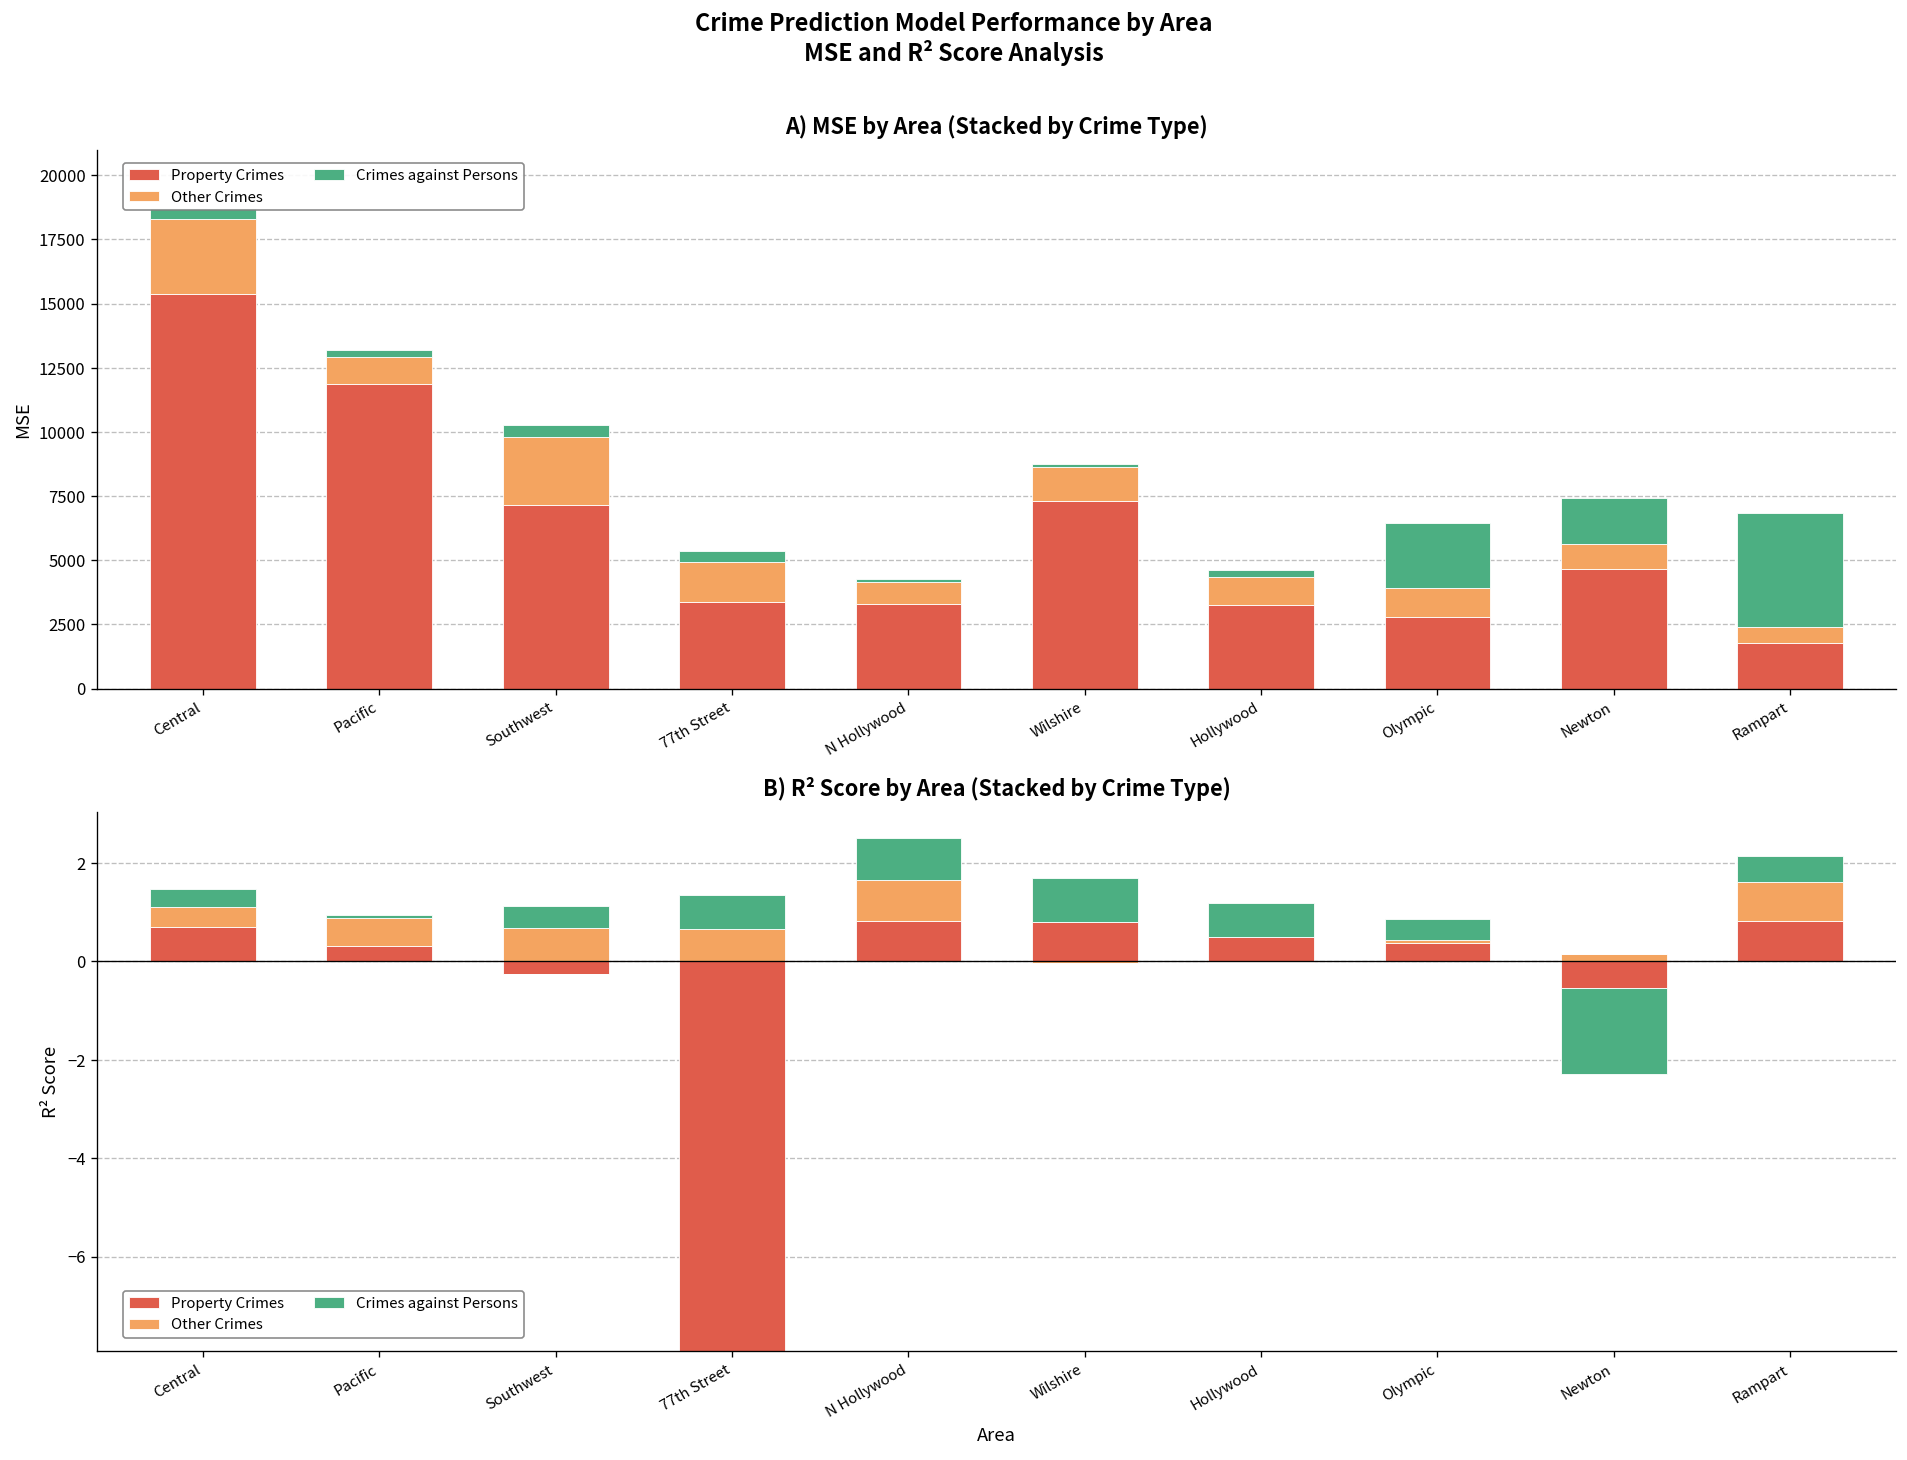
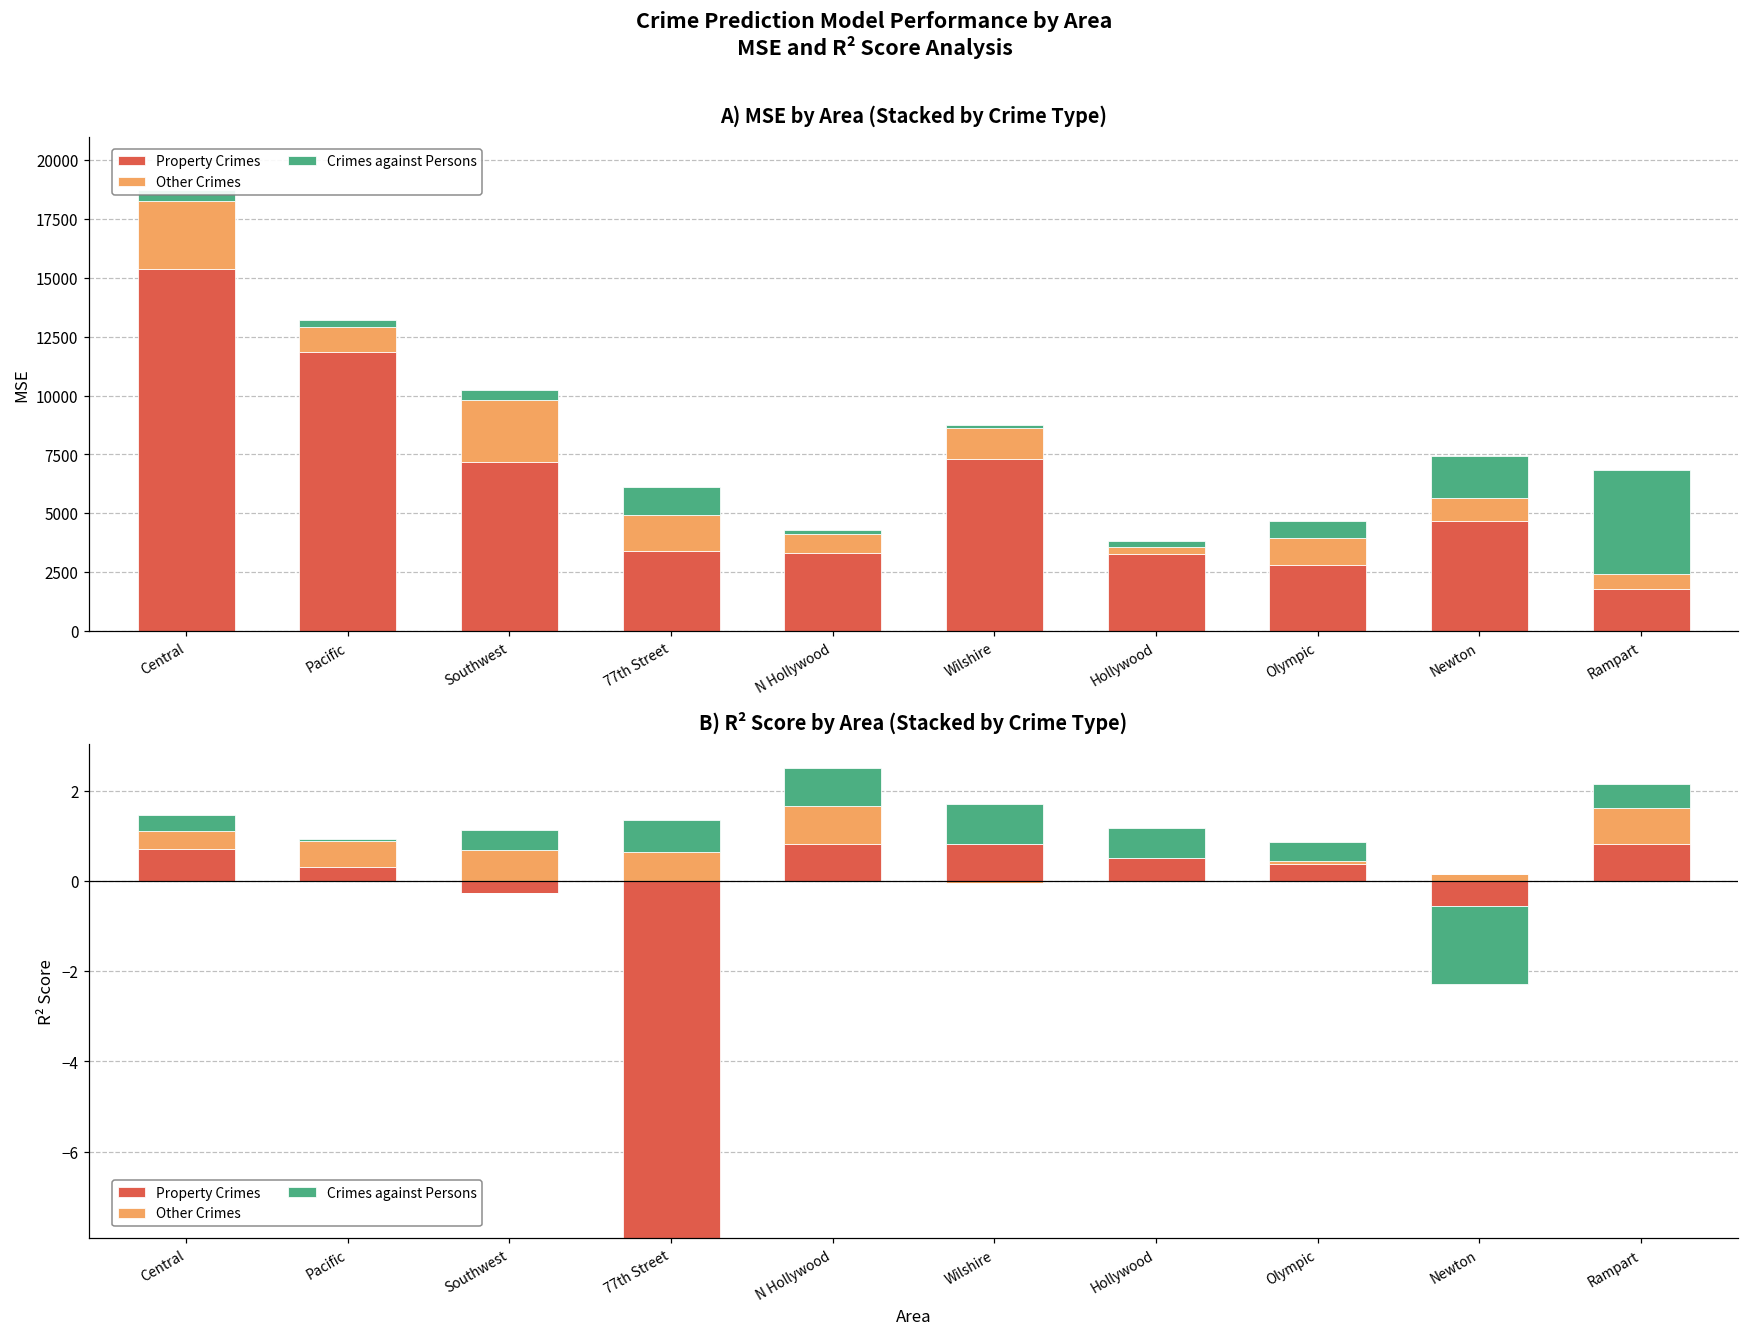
A) MSE by Area (Stacked by Crime Type), Crimes against Persons, 77th Street: 400 -> 1200
A) MSE by Area (Stacked by Crime Type), Other Crimes, Hollywood: 1100 -> 300
A) MSE by Area (Stacked by Crime Type), Crimes against Persons, Olympic: 2500 -> 700
